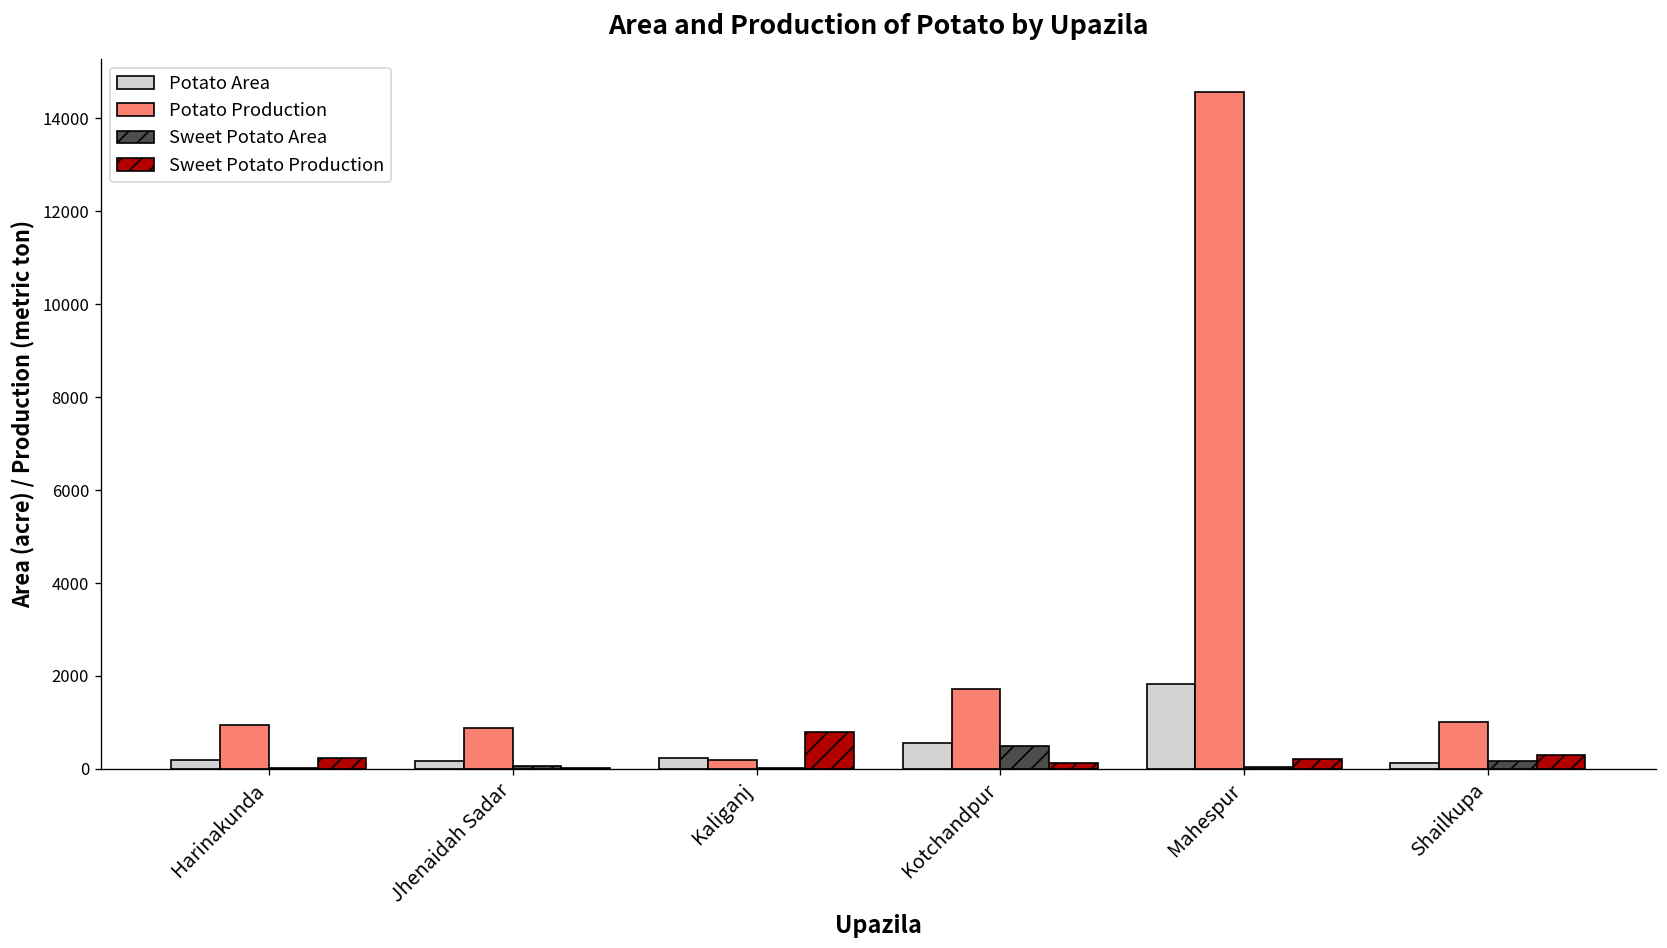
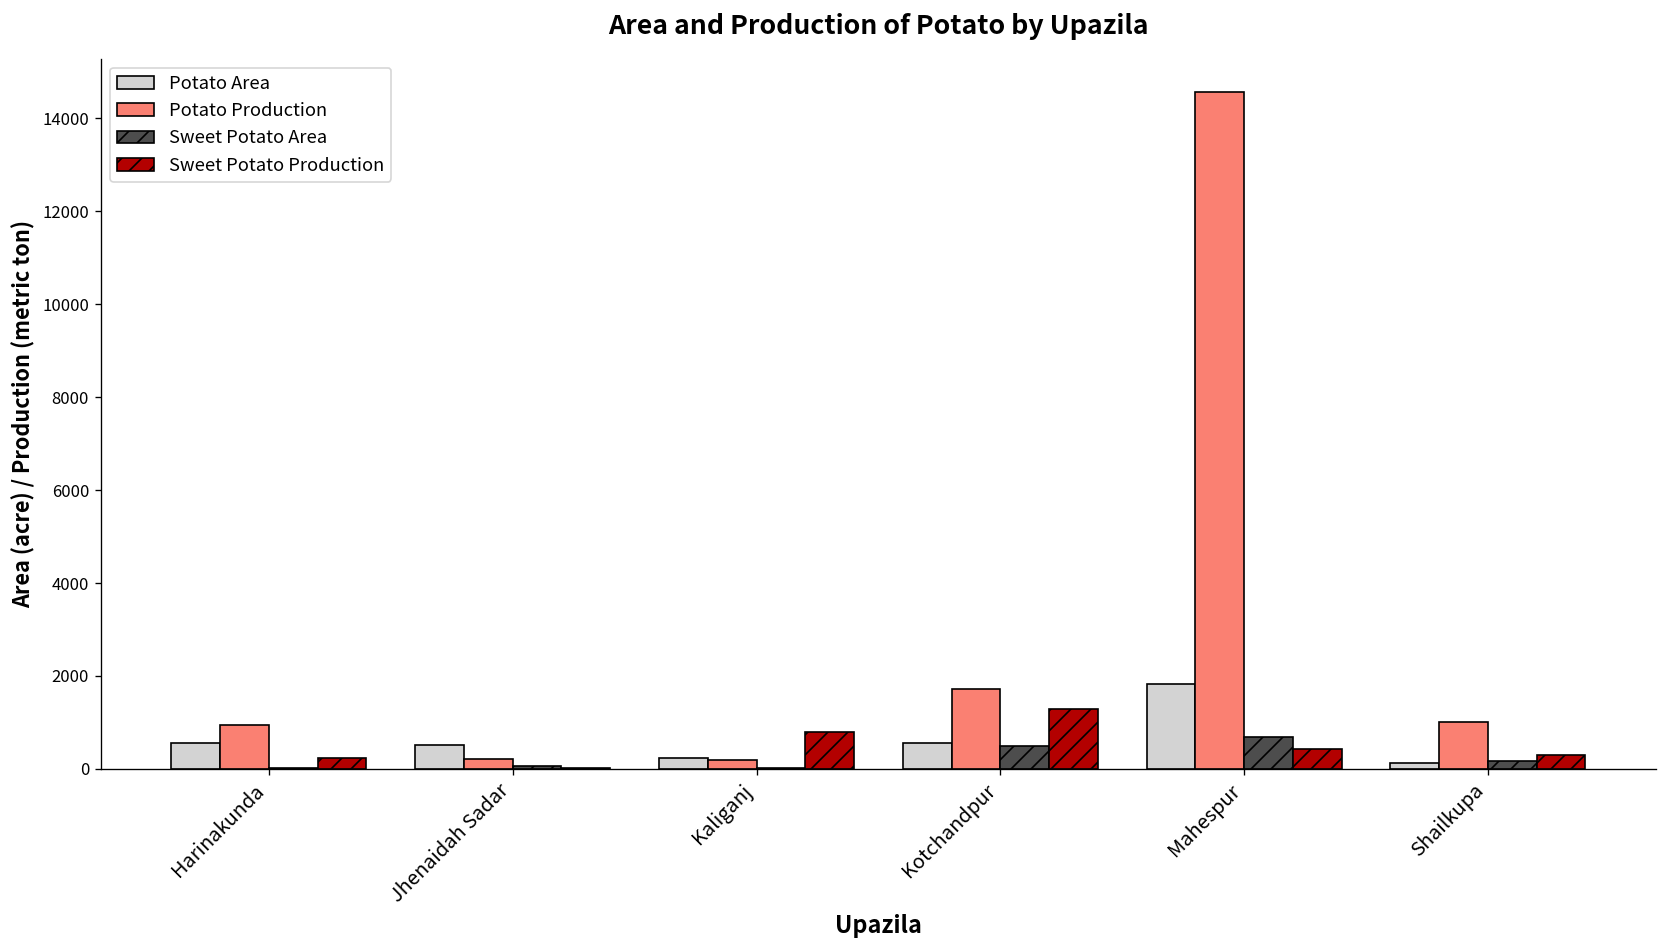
Potato Area, Harinakunda: 200 -> 600
Potato Area, Jhenaidah Sadar: 200 -> 500
Potato Production, Jhenaidah Sadar: 900 -> 200
Sweet Potato Production, Kotchandpur: 100 -> 1300
Sweet Potato Area, Mahespur: 0 -> 700
Sweet Potato Production, Mahespur: 200 -> 400
